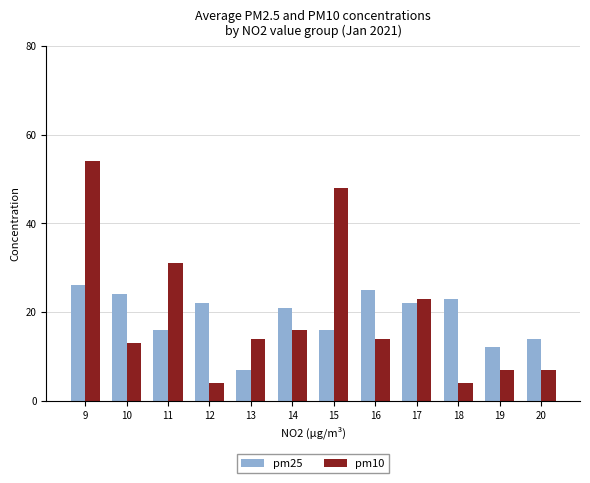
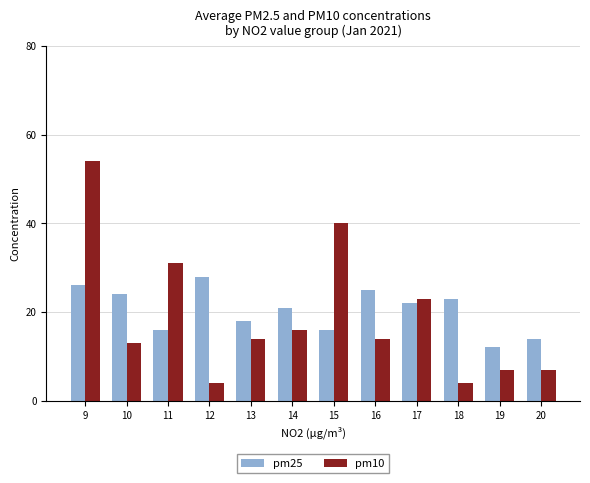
pm25, 12: 22 -> 28
pm25, 13: 7 -> 18
pm10, 15: 48 -> 40
